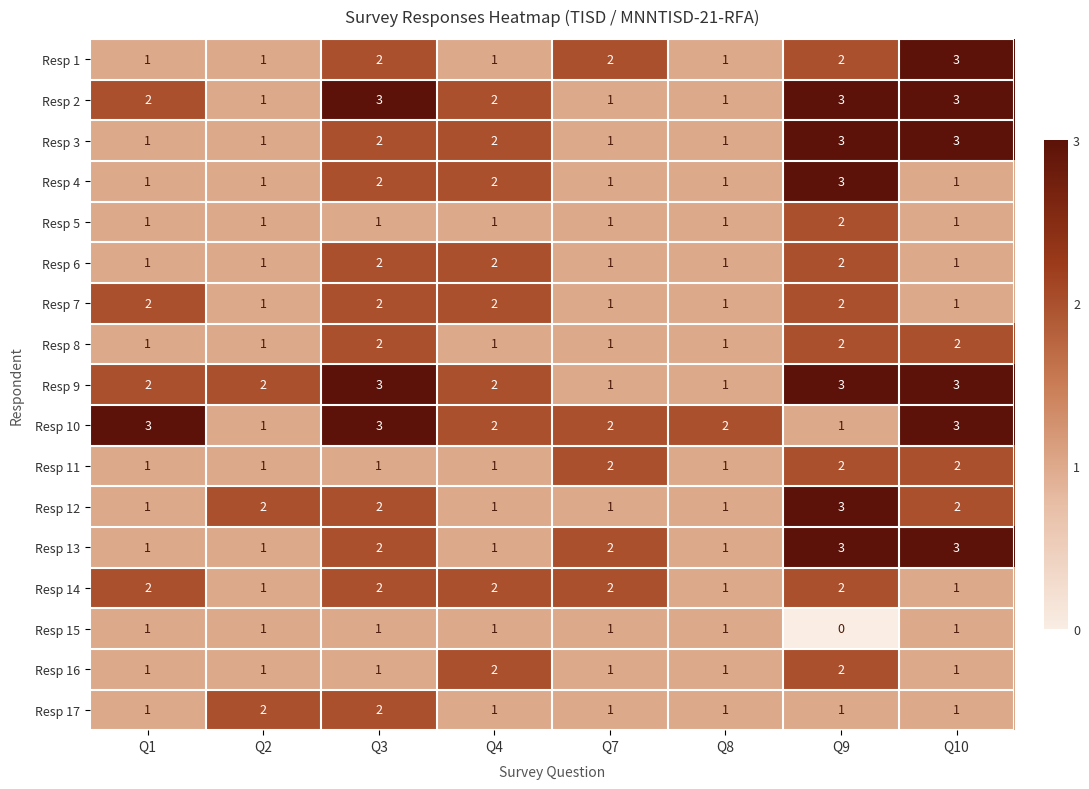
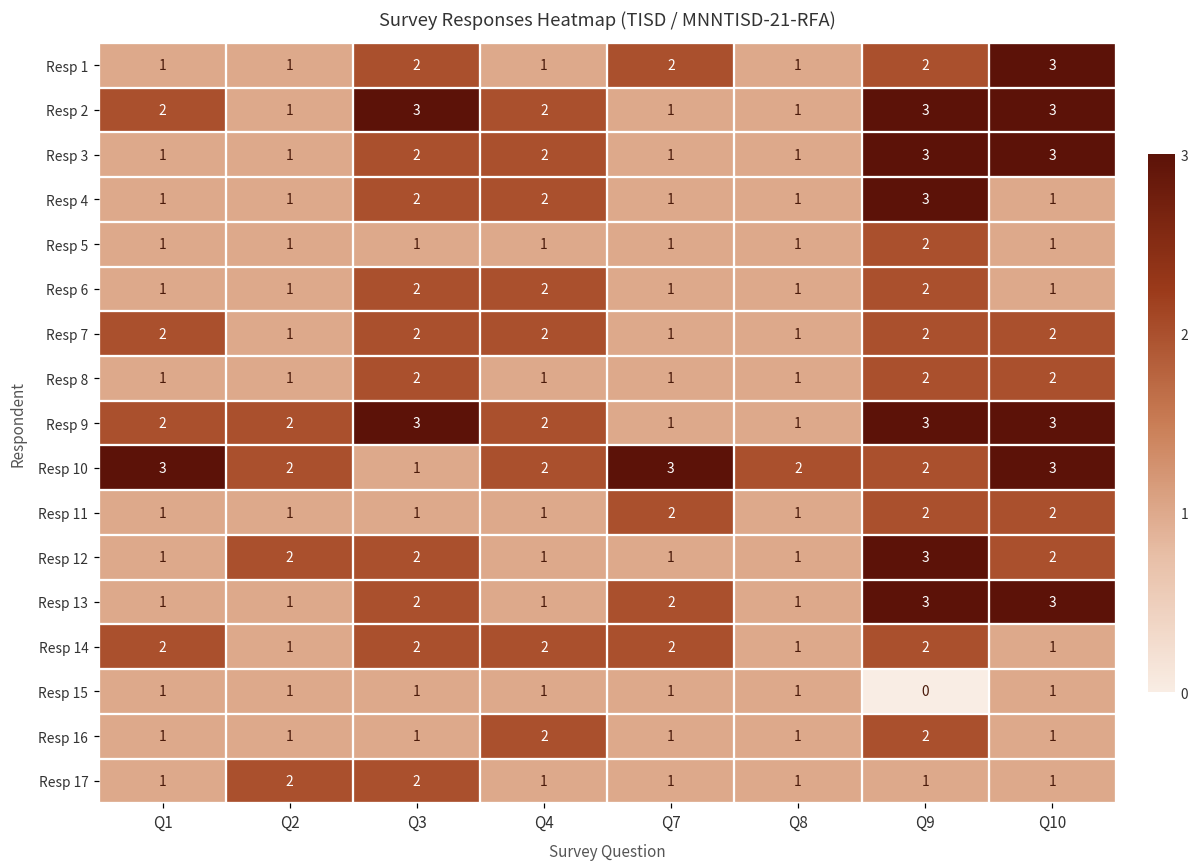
Resp 7, Q10: 1 -> 2
Resp 10, Q2: 1 -> 2
Resp 10, Q3: 3 -> 1
Resp 10, Q7: 2 -> 3
Resp 10, Q9: 1 -> 2
